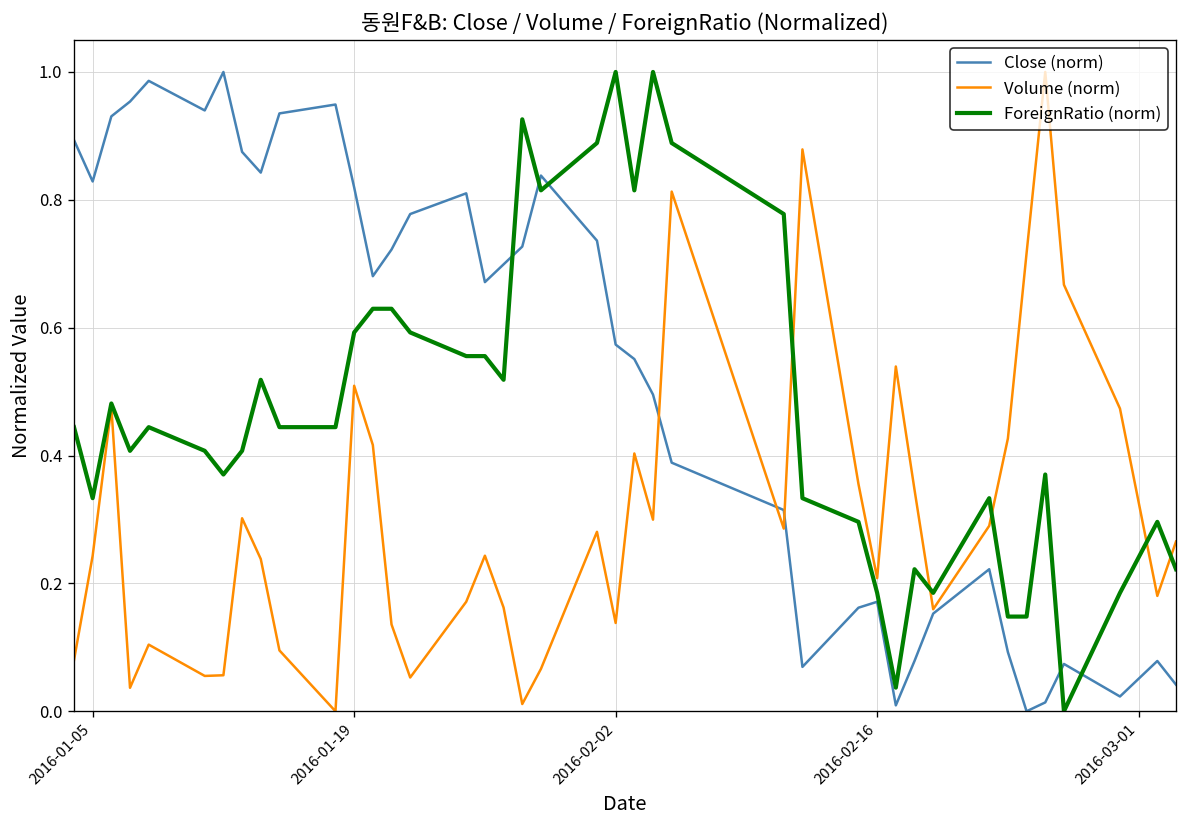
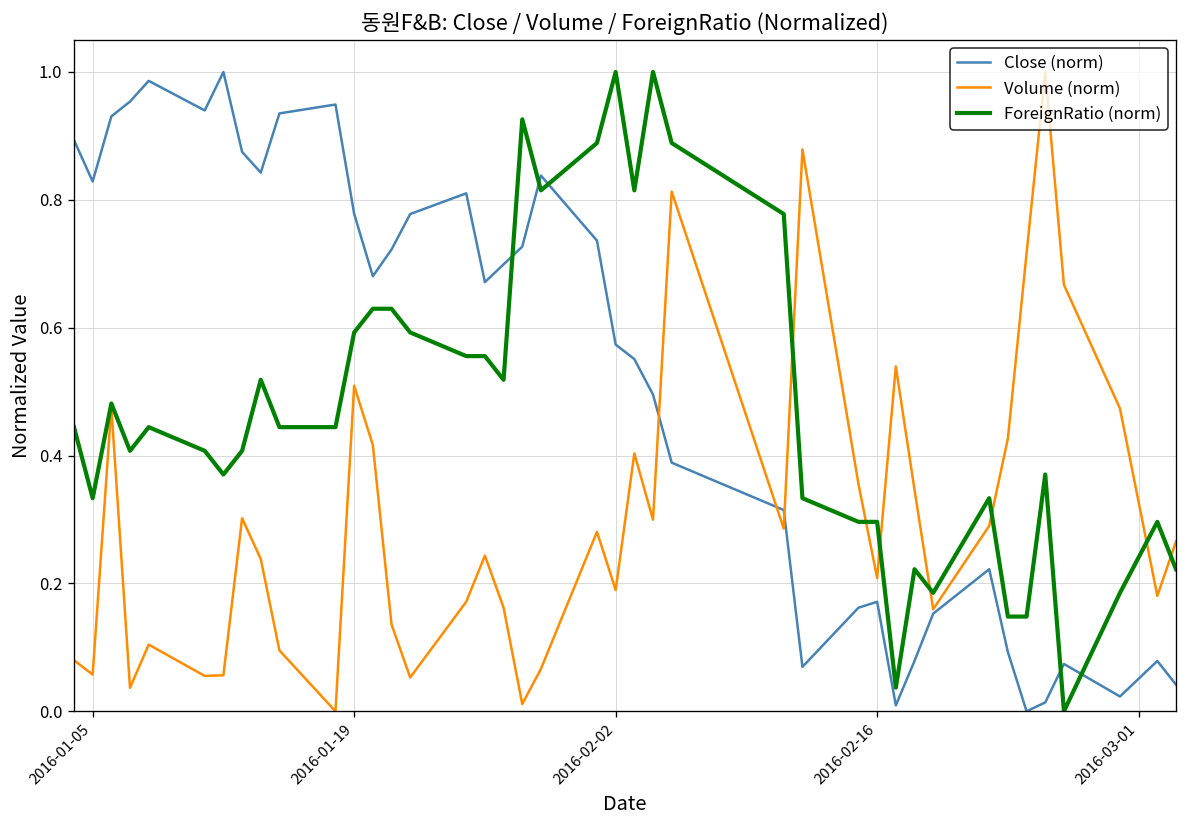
Volume (norm), 2016-01-05: 0.24 -> 0.06
Close (norm), 2016-01-19: 0.82 -> 0.78
Volume (norm), 2016-02-02: 0.14 -> 0.19
ForeignRatio (norm), 2016-02-16: 0.19 -> 0.30
